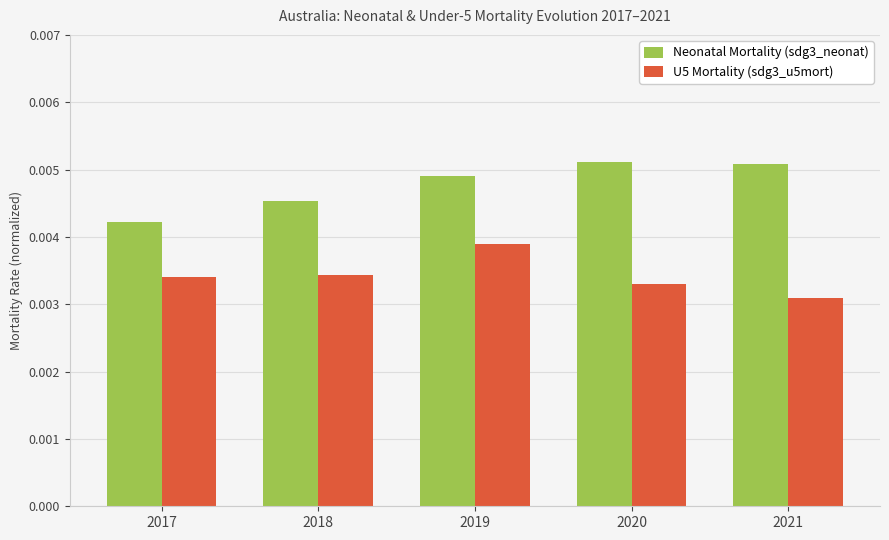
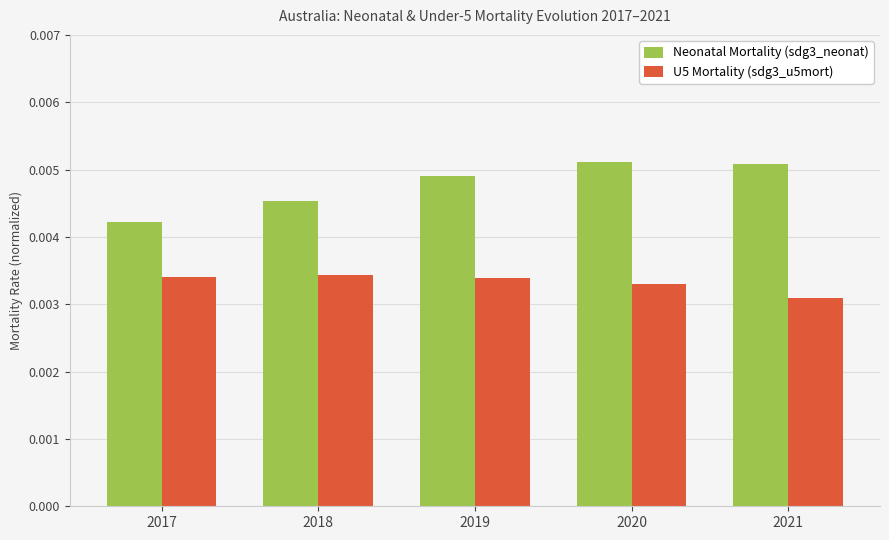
U5 Mortality (sdg3_u5mort), 2019: 0.0039 -> 0.0034
